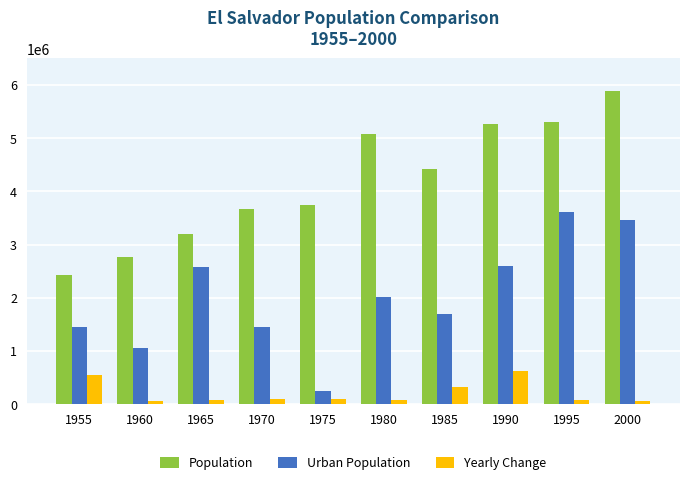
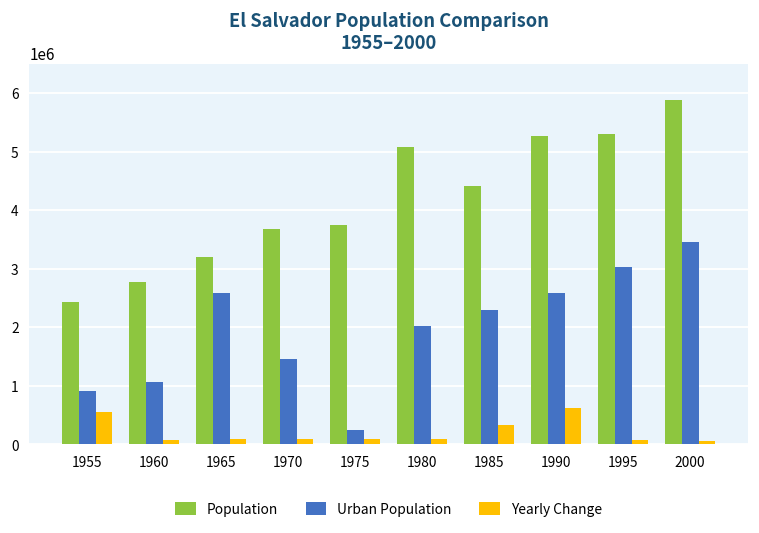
Urban Population, 1955: 1500000 -> 900000
Urban Population, 1985: 1700000 -> 2300000
Urban Population, 1995: 3600000 -> 3000000
